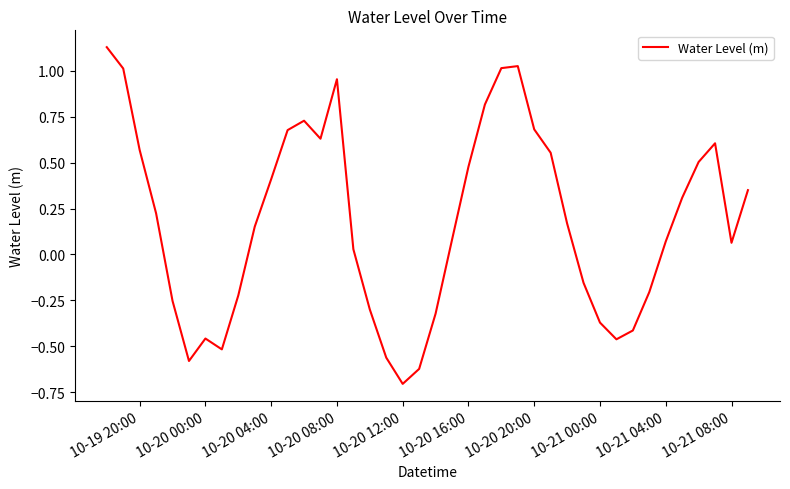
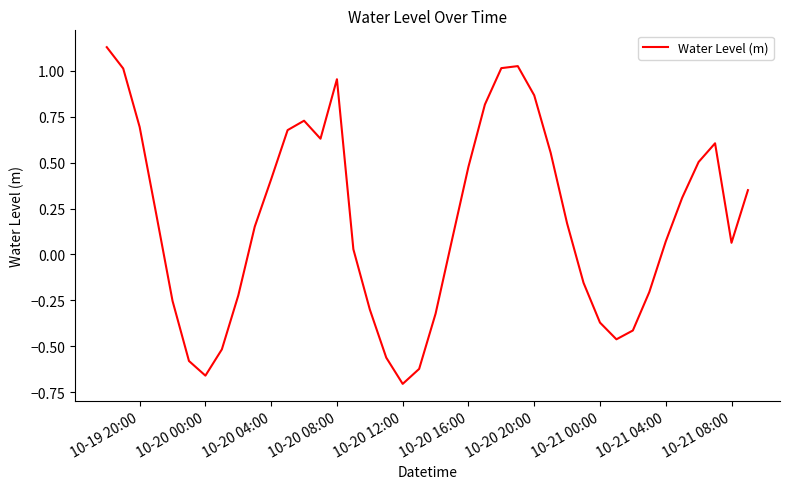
10-19 20:00: 0.57 -> 0.69
10-20 00:00: -0.46 -> -0.66
10-20 20:00: 0.68 -> 0.87
